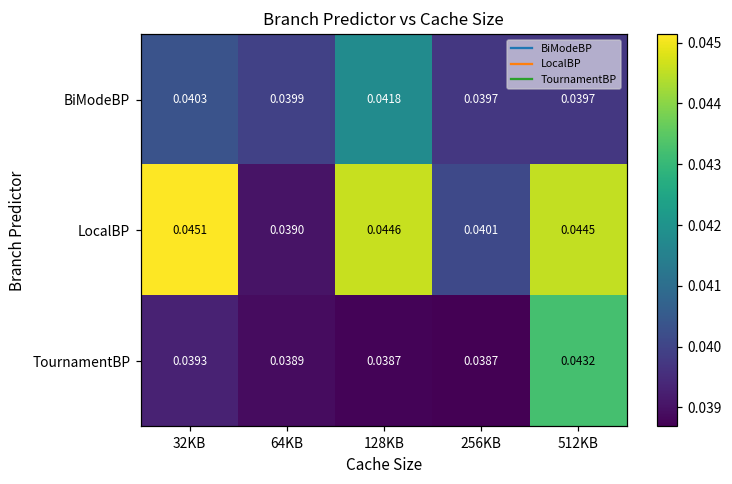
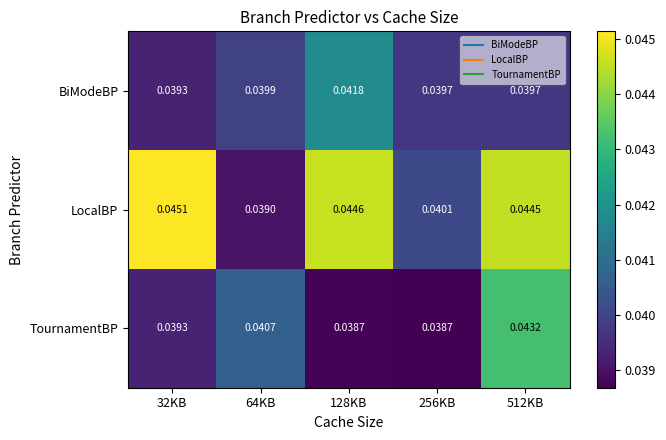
BiModeBP, 32KB: 0.0403 -> 0.0393
TournamentBP, 64KB: 0.0389 -> 0.0407
